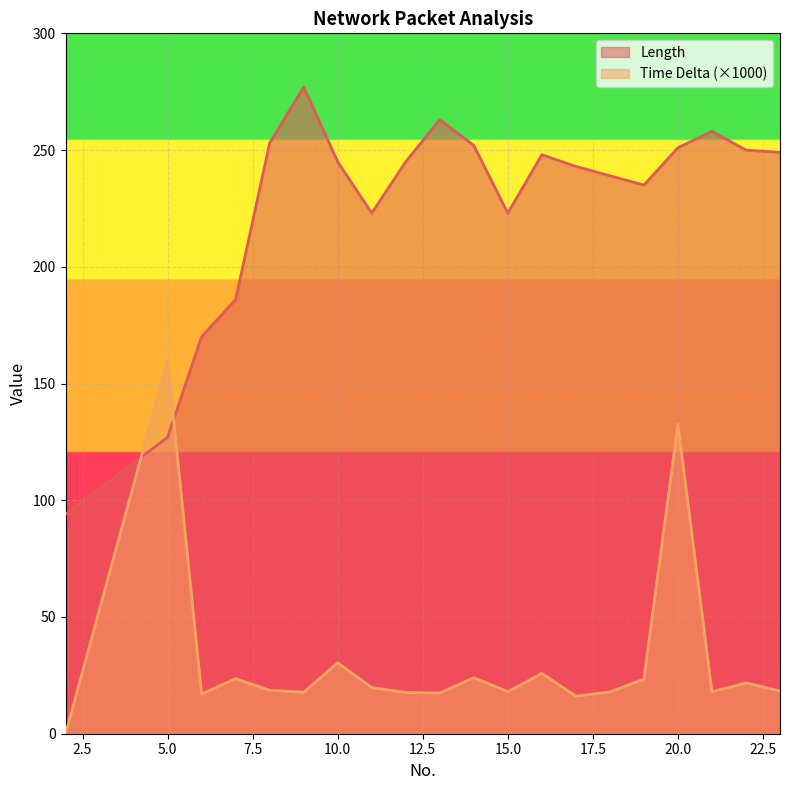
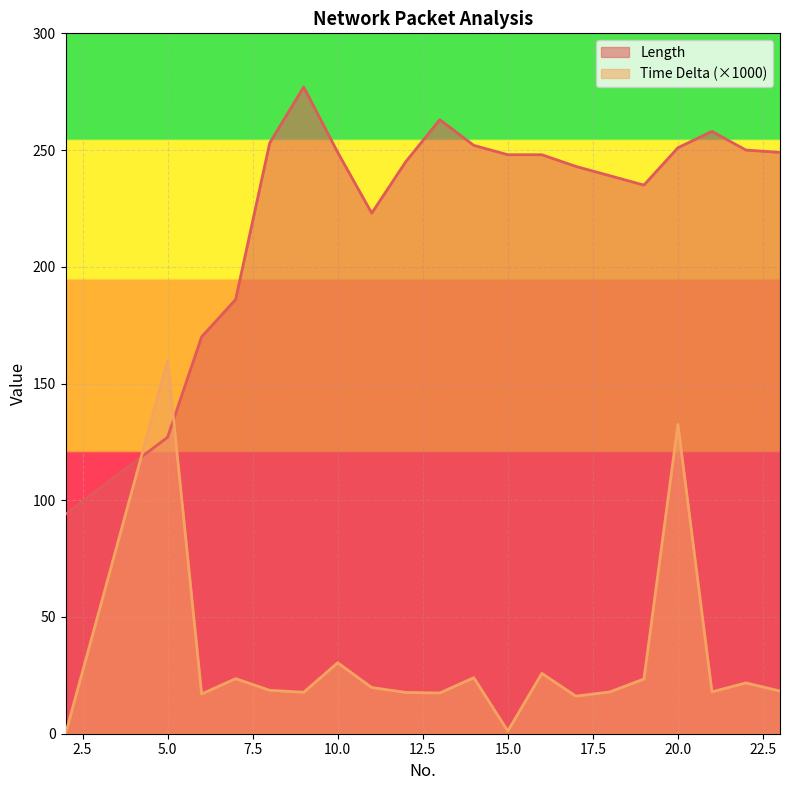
Length, 10.0: 245 -> 249
Length, 15.0: 223 -> 248
Time Delta (×1000), 15.0: 18 -> 1
